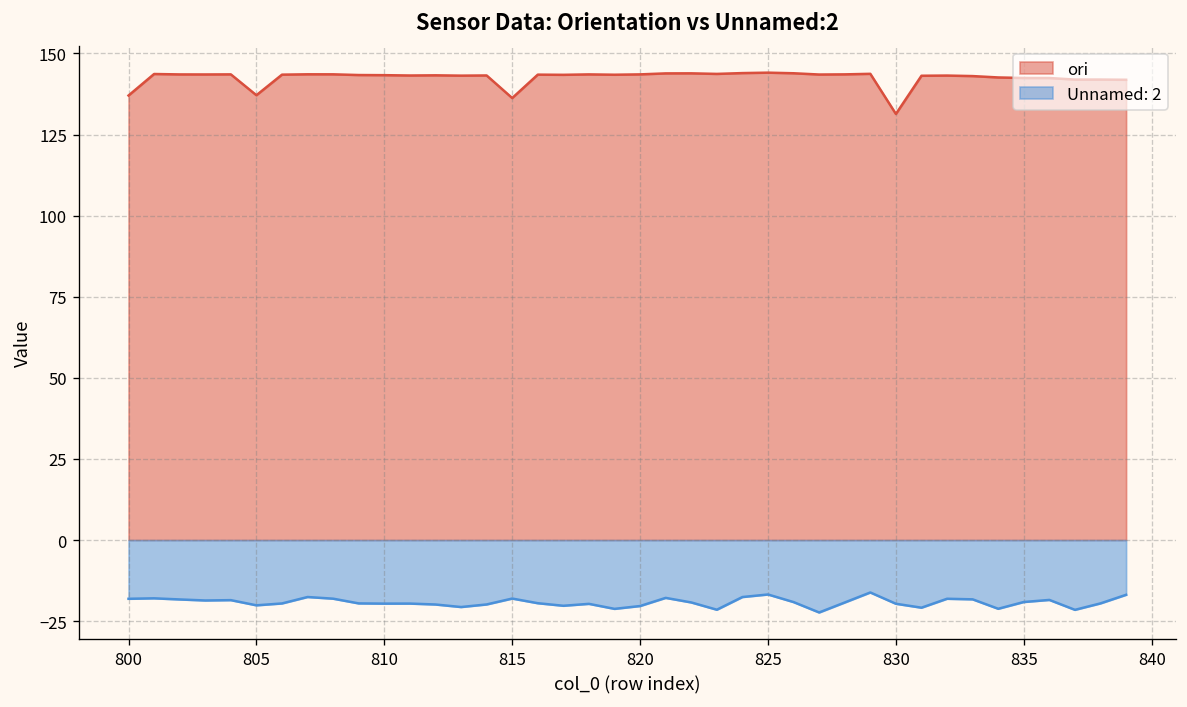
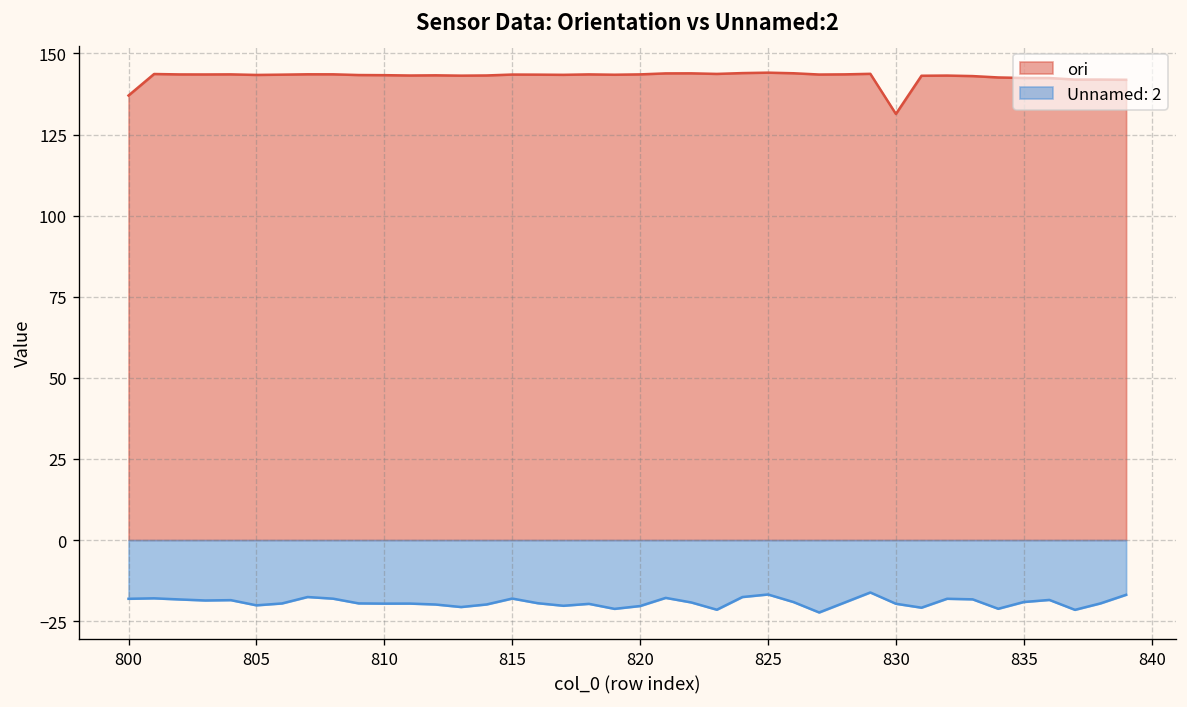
ori, 805: 137 -> 143
ori, 815: 136 -> 143
